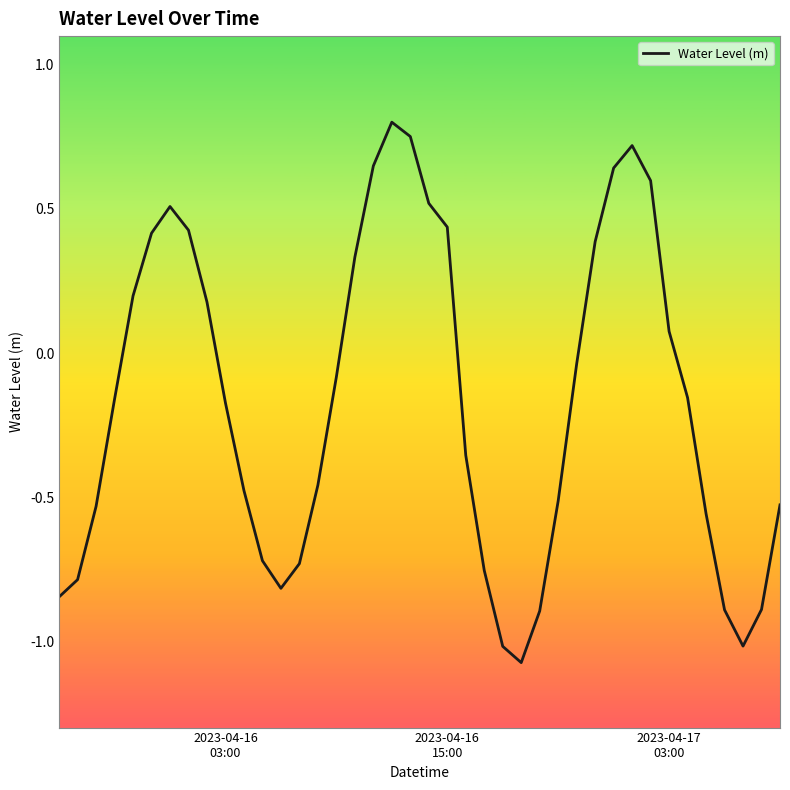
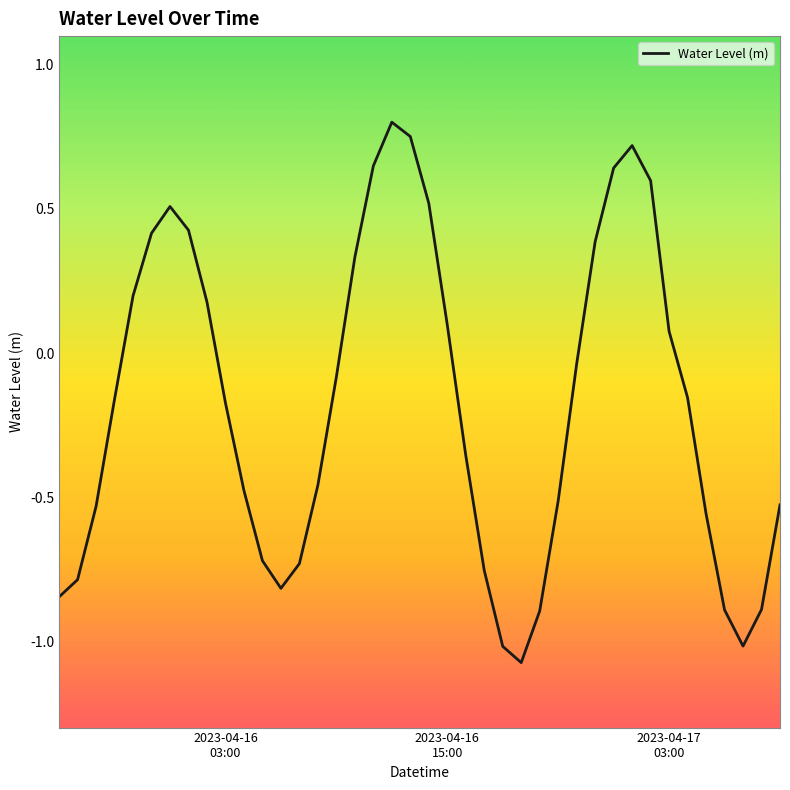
2023-04-16 15:00: 0.44 -> 0.10
